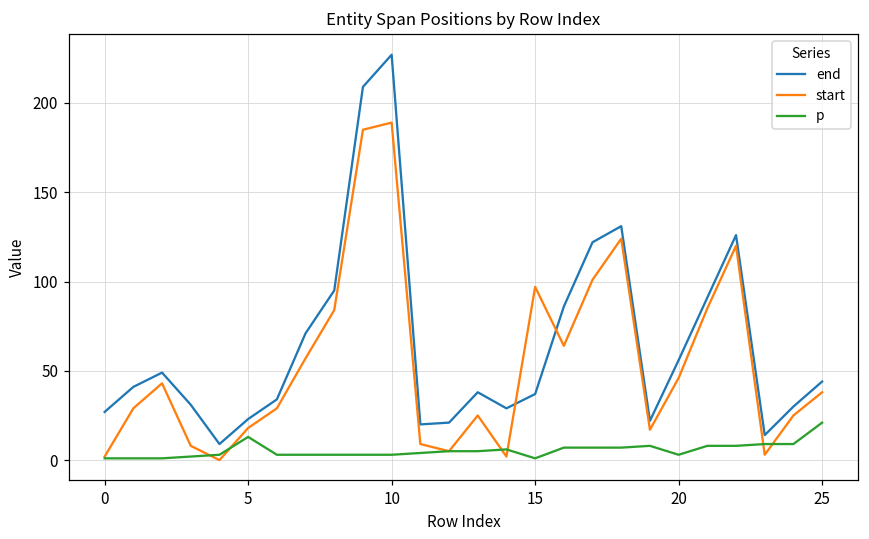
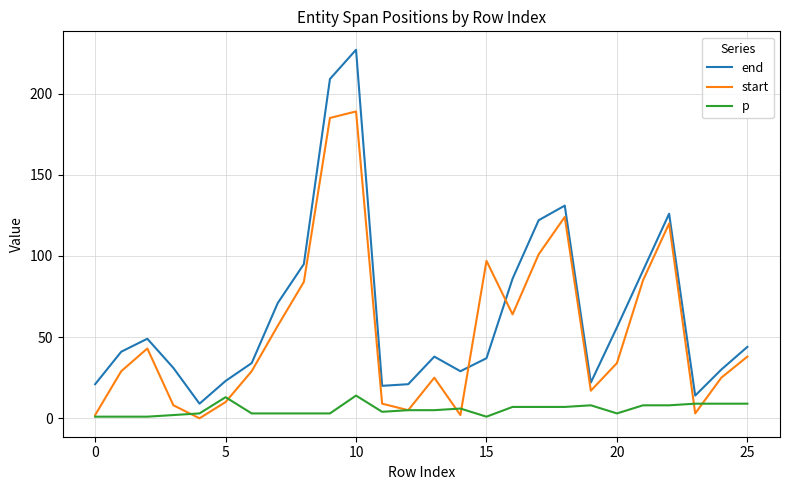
end, 0: 27 -> 21
start, 5: 18 -> 10
p, 10: 3 -> 14
start, 20: 46 -> 34
p, 25: 21 -> 9
